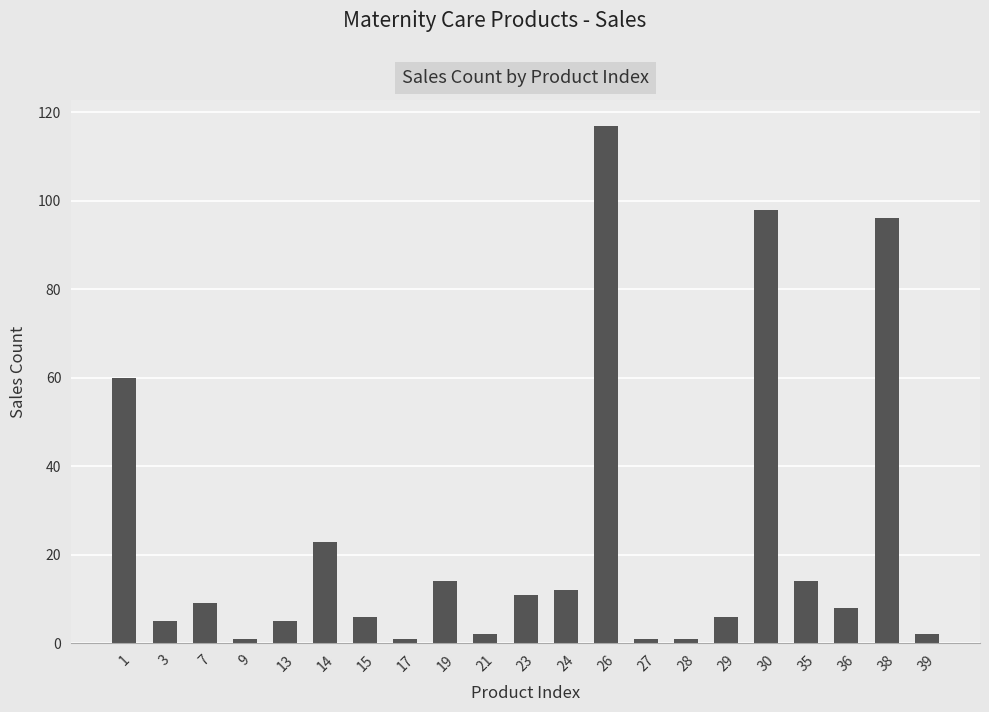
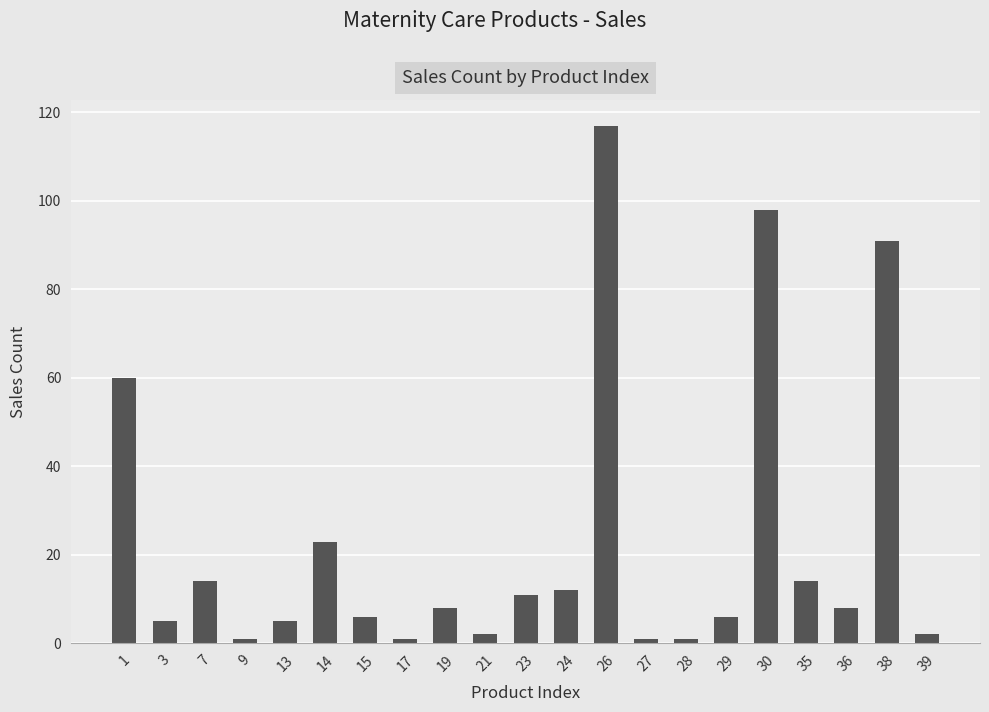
7: 9 -> 14
19: 14 -> 8
38: 96 -> 91
